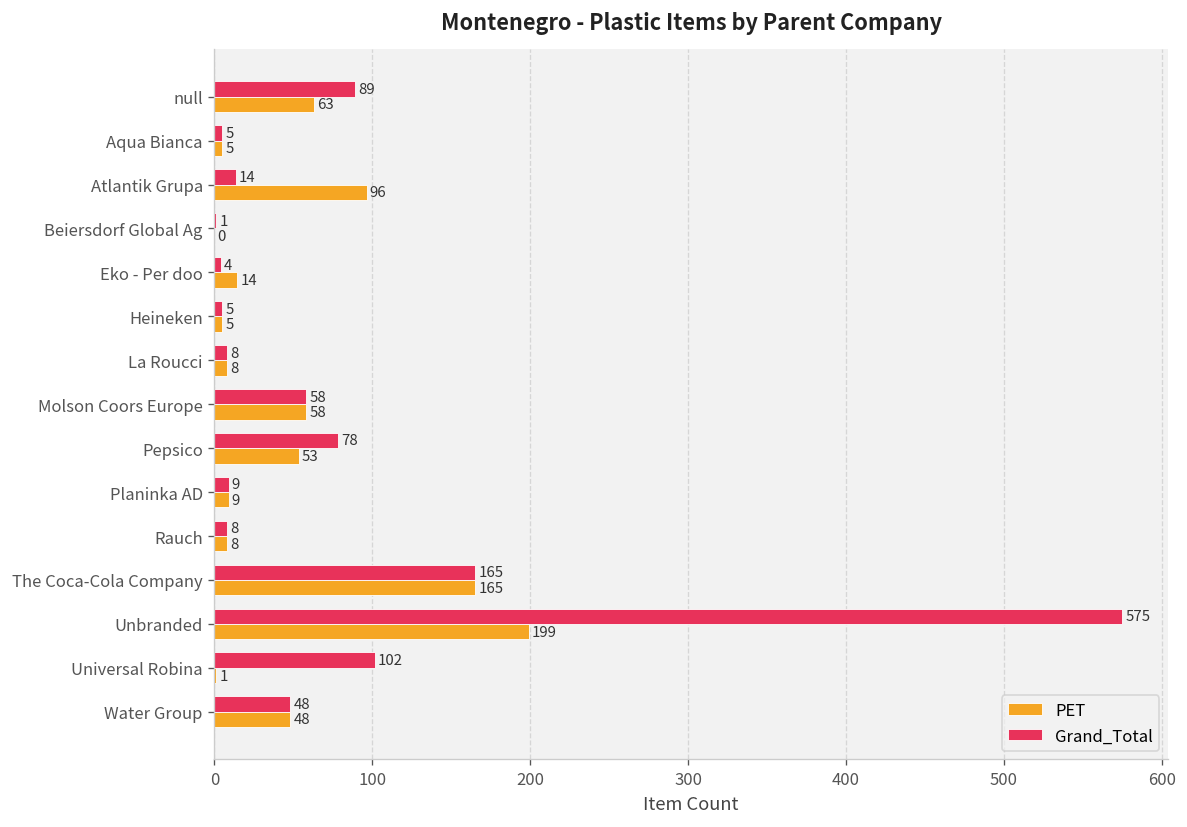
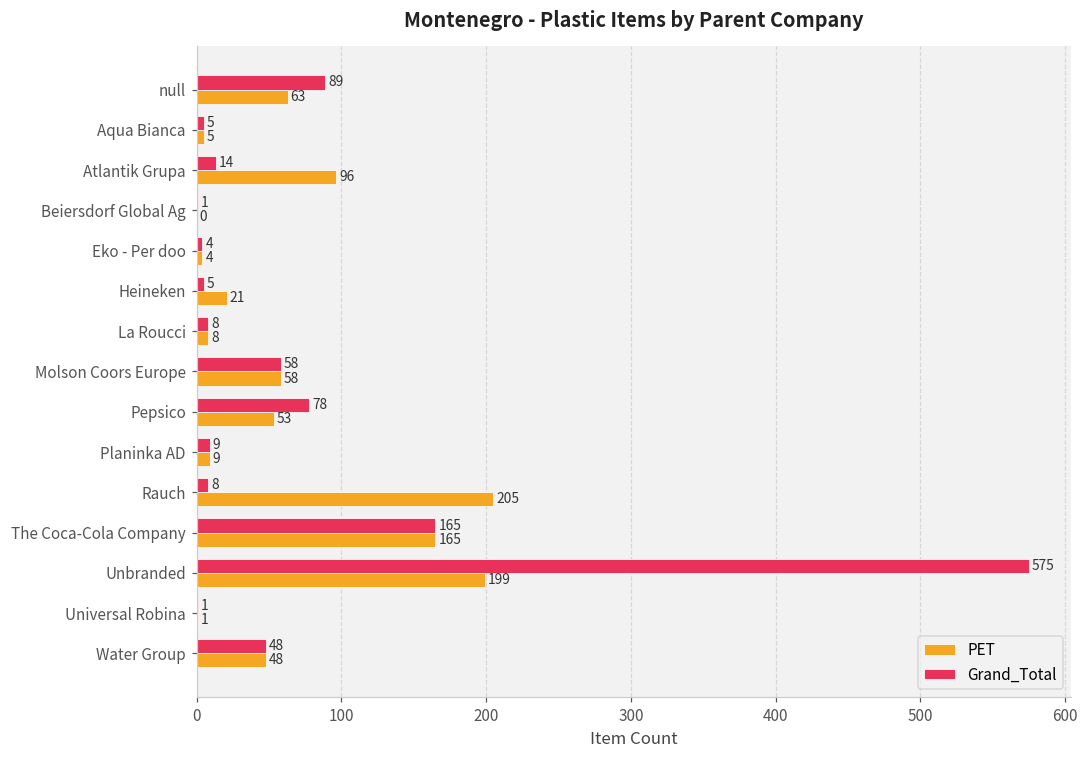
PET, Eko - Per doo: 14 -> 4
PET, Heineken: 5 -> 21
PET, Rauch: 8 -> 205
Grand_Total, Universal Robina: 102 -> 1
